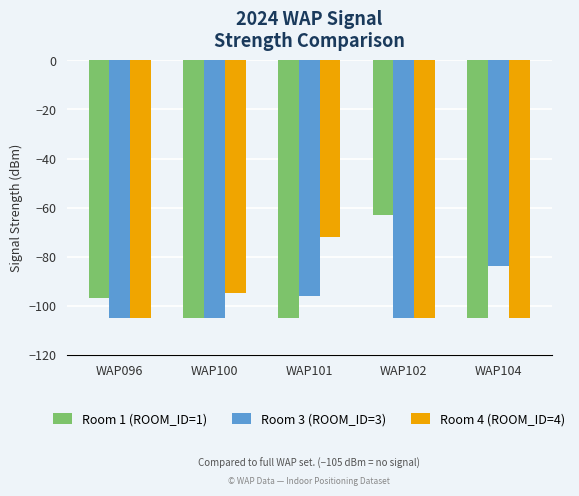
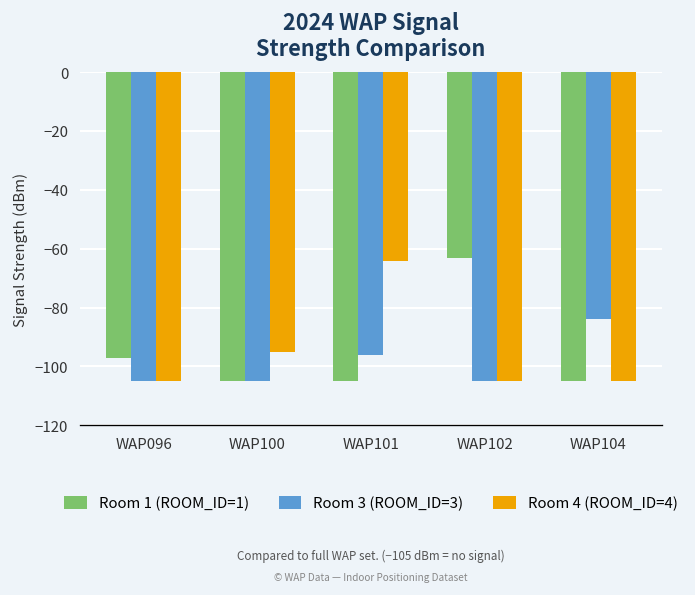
Room 4 (ROOM_ID=4), WAP101: -72 -> -64
